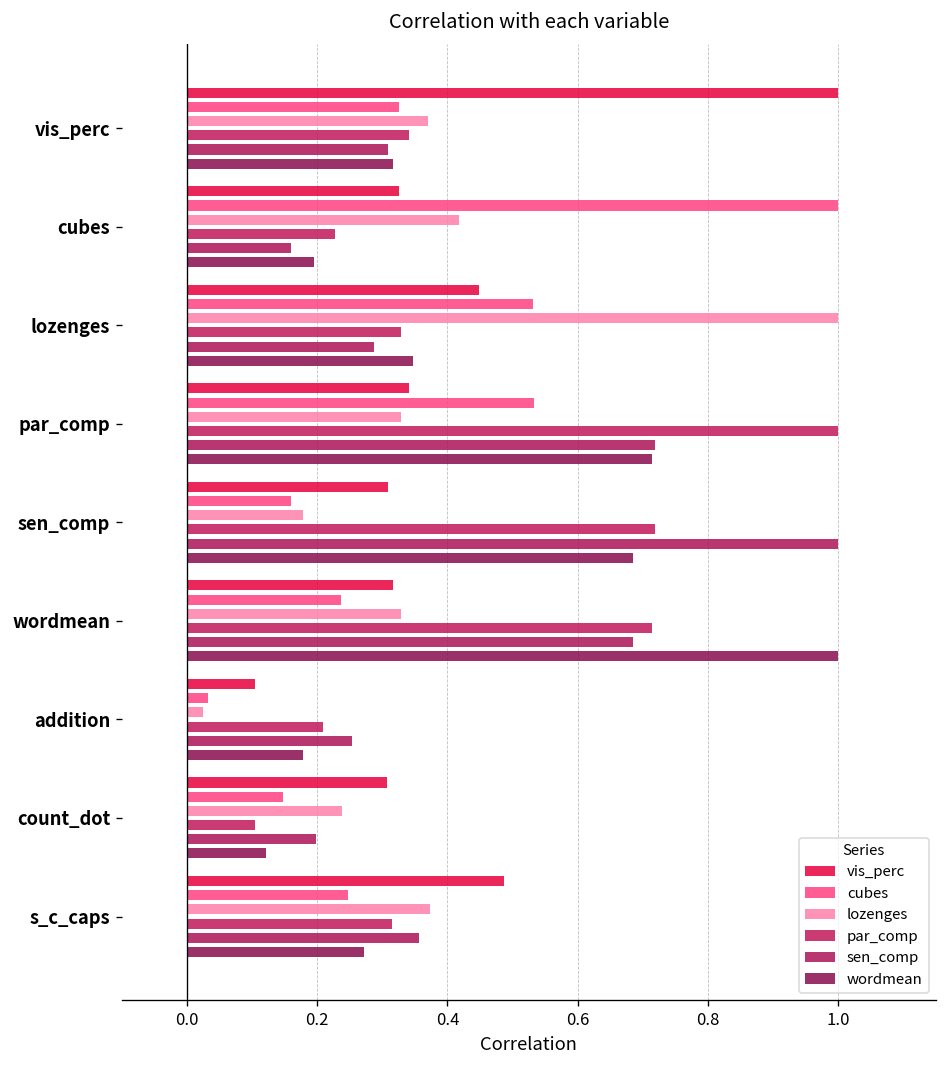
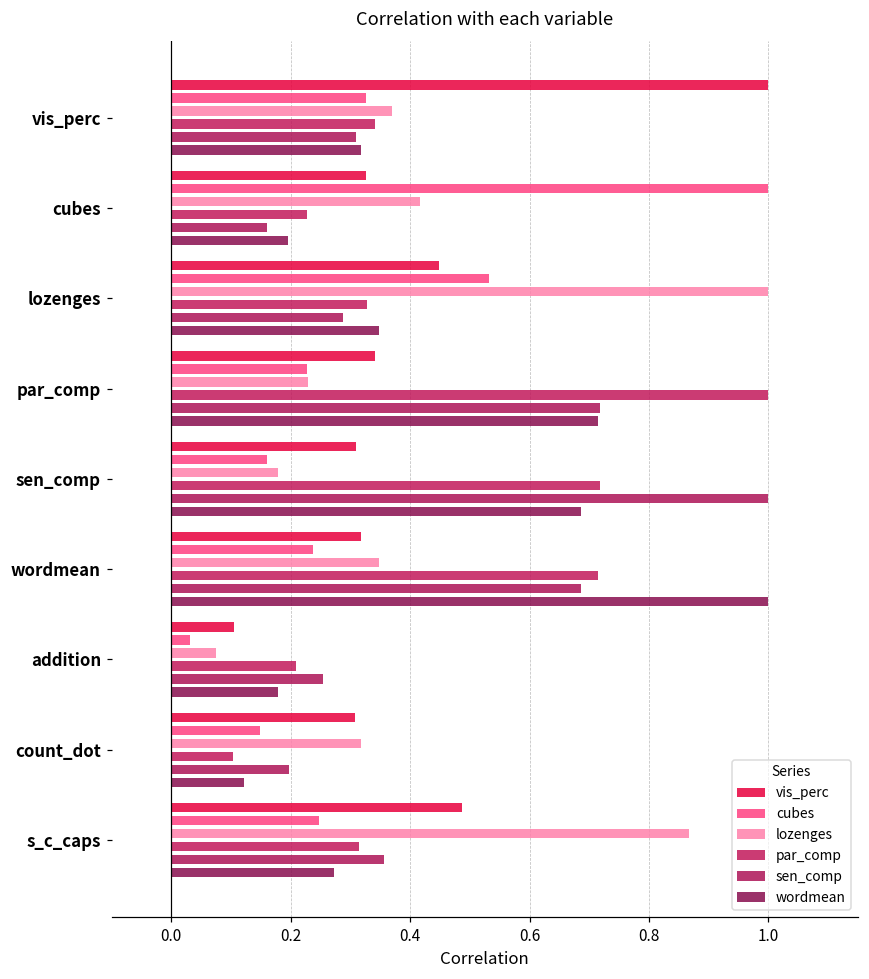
cubes, par_comp: 0.53 -> 0.23
lozenges, par_comp: 0.33 -> 0.23
lozenges, wordmean: 0.33 -> 0.35
lozenges, addition: 0.02 -> 0.07
lozenges, count_dot: 0.24 -> 0.32
lozenges, s_c_caps: 0.37 -> 0.87
